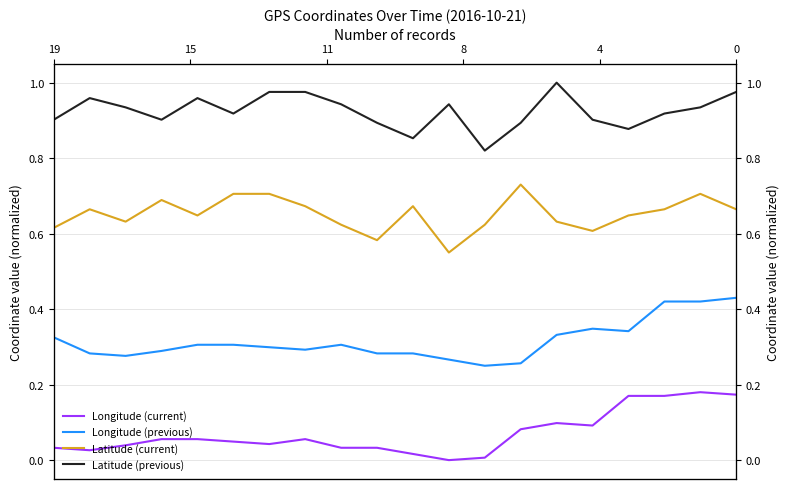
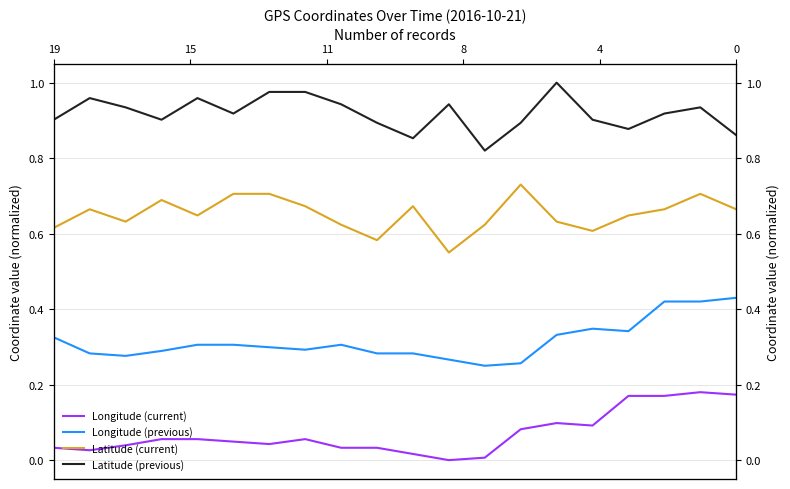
Latitude (previous), 0: 0.98 -> 0.86
